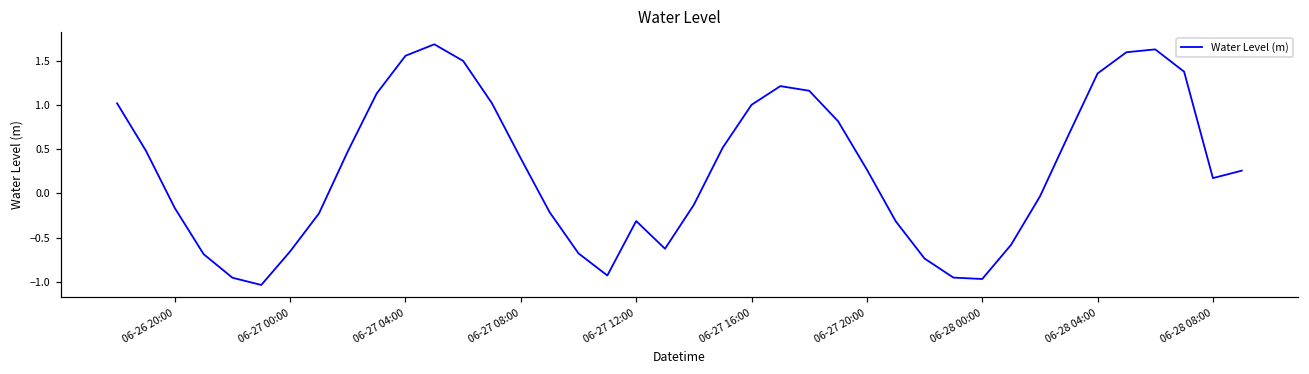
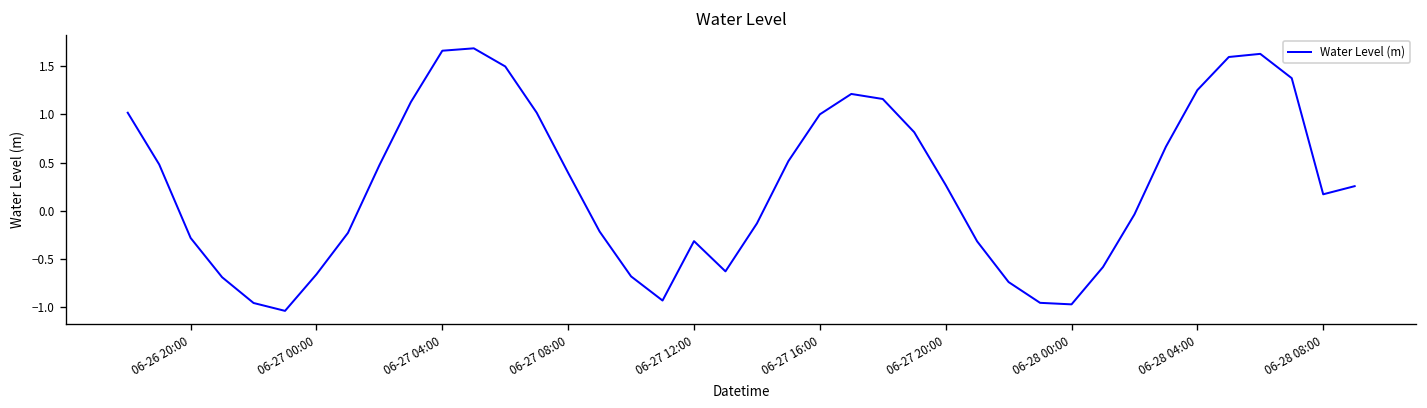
06-26 20:00: -0.2 -> -0.3
06-27 04:00: 1.6 -> 1.7
06-28 04:00: 1.4 -> 1.3
